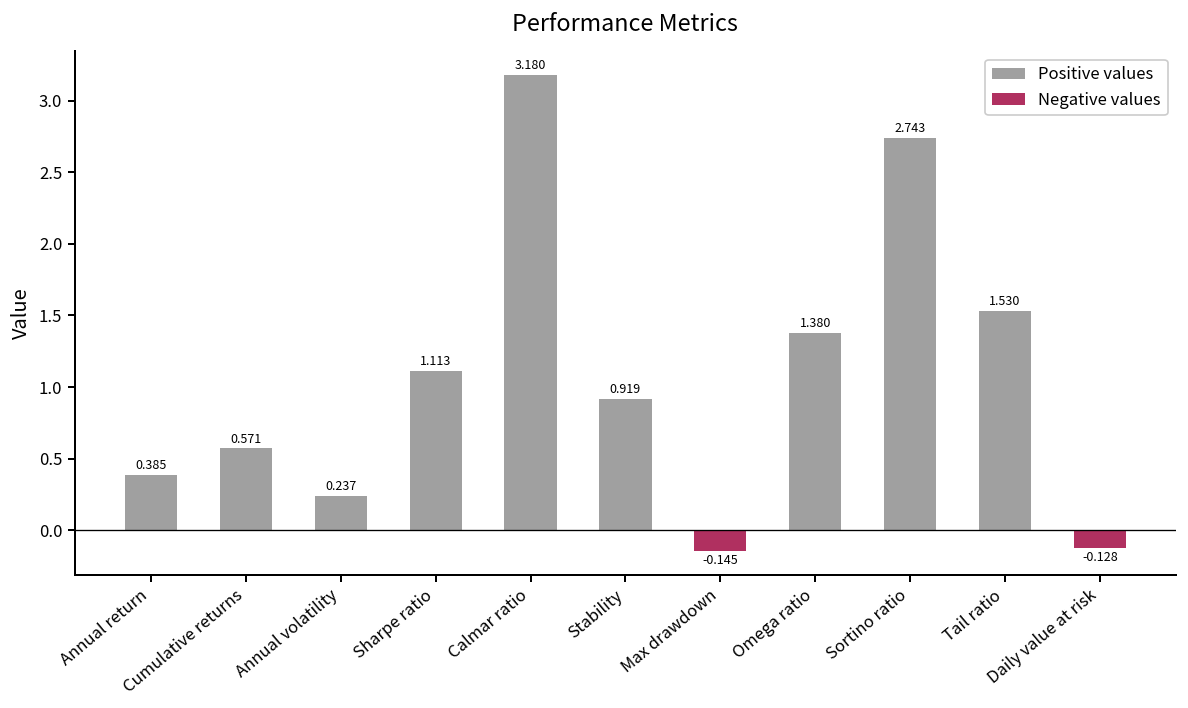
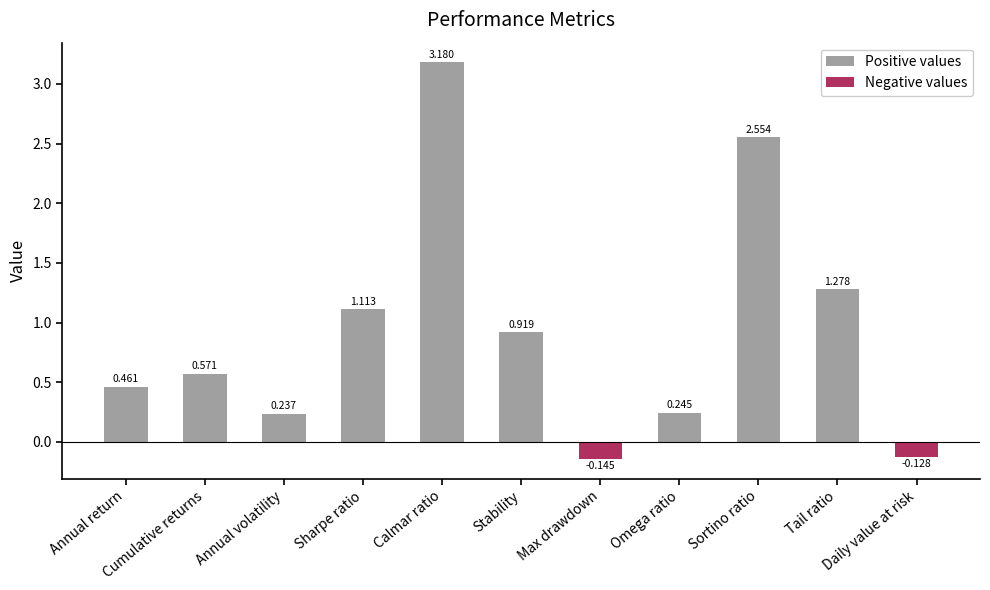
Annual return: 0.385 -> 0.461
Omega ratio: 1.380 -> 0.245
Sortino ratio: 2.743 -> 2.554
Tail ratio: 1.530 -> 1.278
